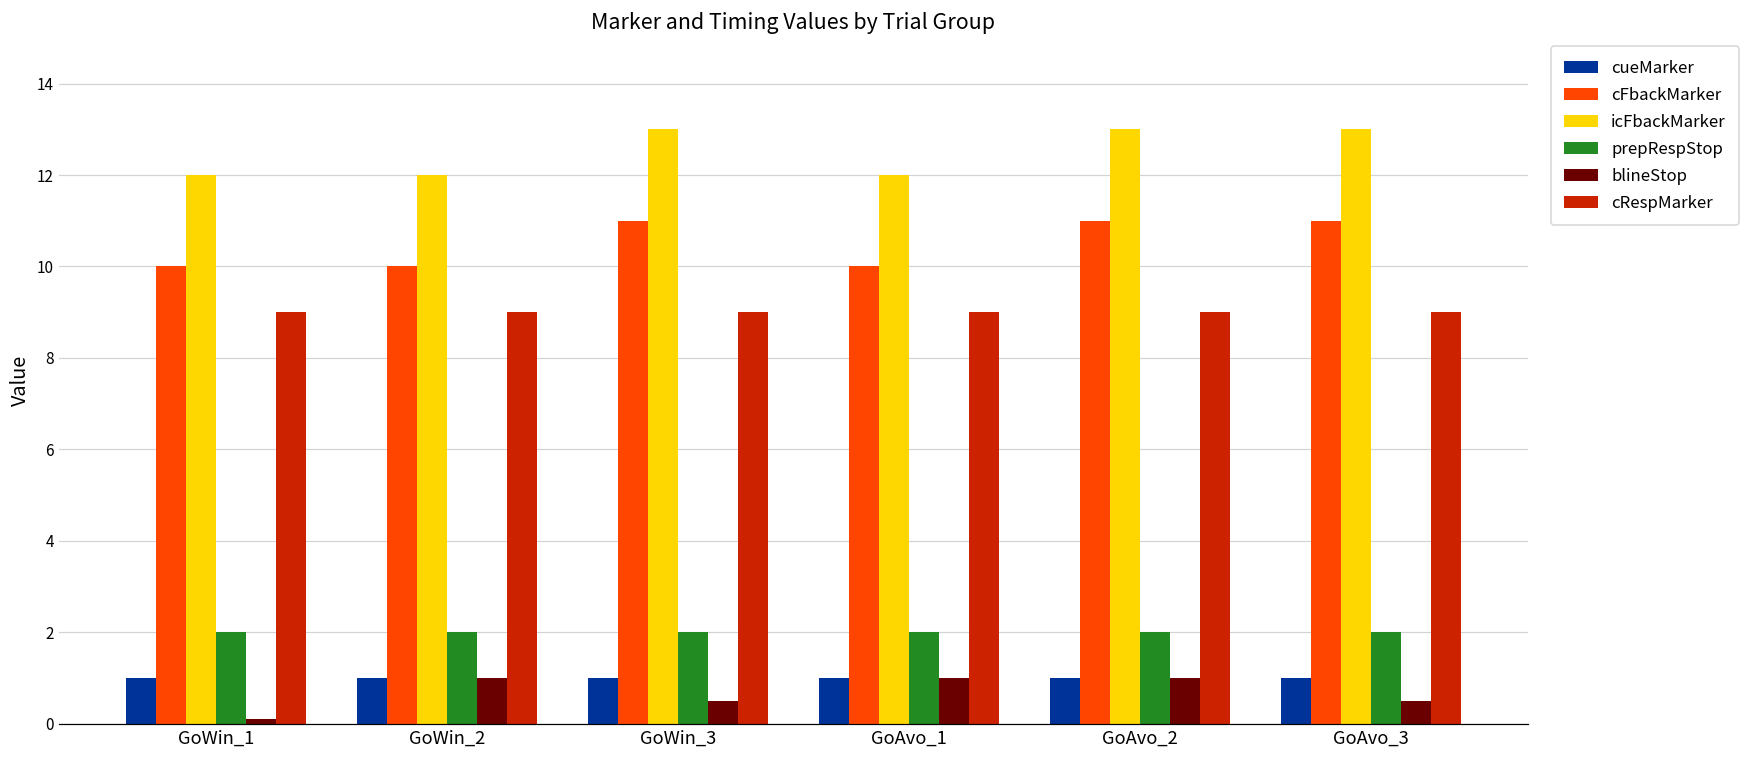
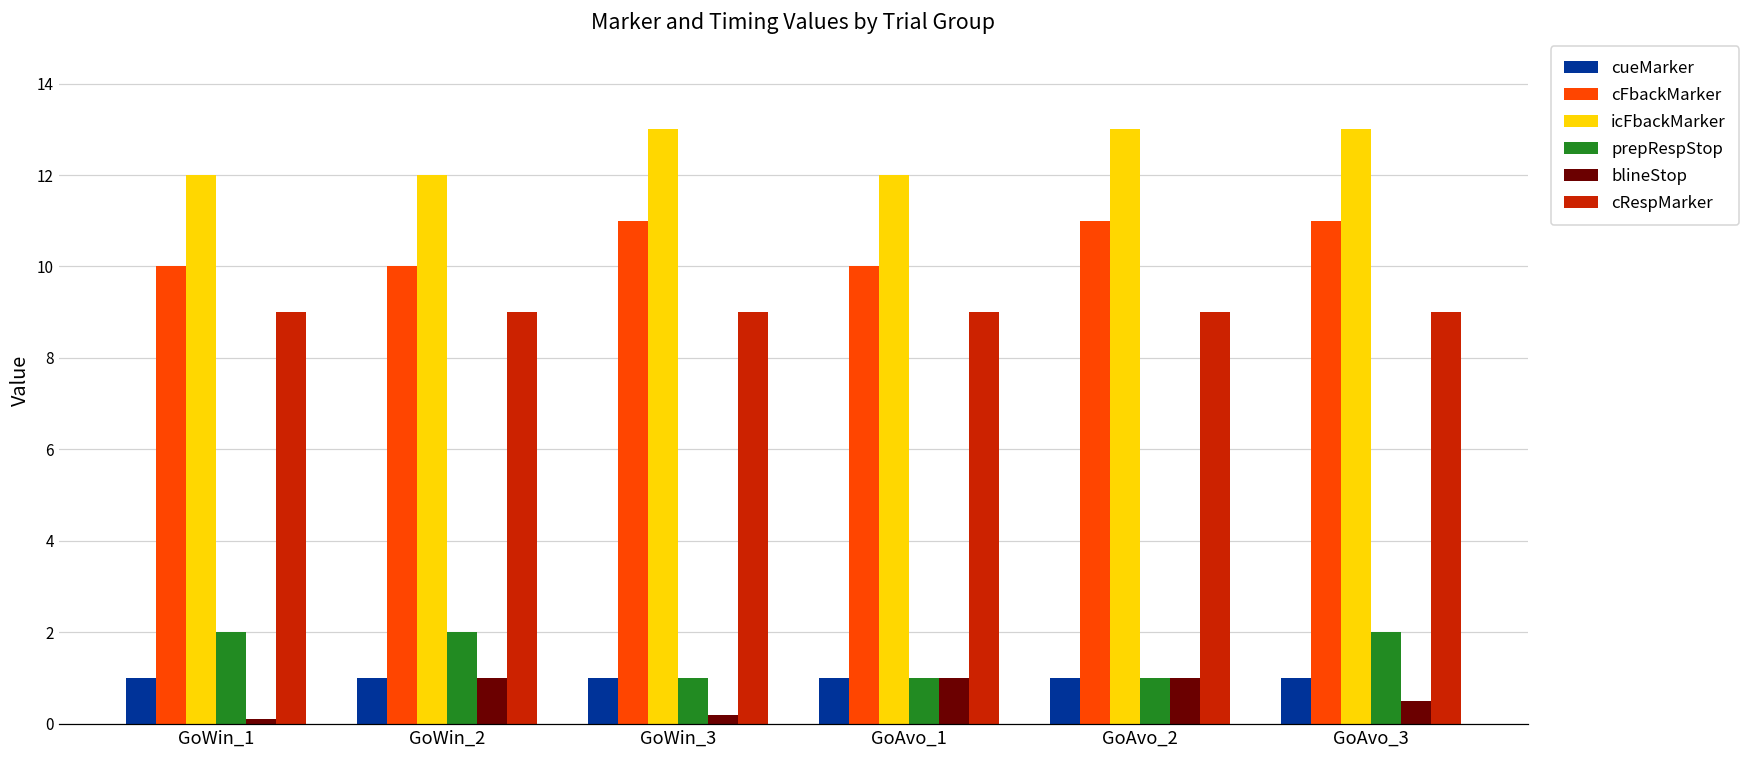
prepRespStop, GoWin_3: 2 -> 1
blineStop, GoWin_3: 0.5 -> 0.2
prepRespStop, GoAvo_1: 2 -> 1
prepRespStop, GoAvo_2: 2 -> 1
